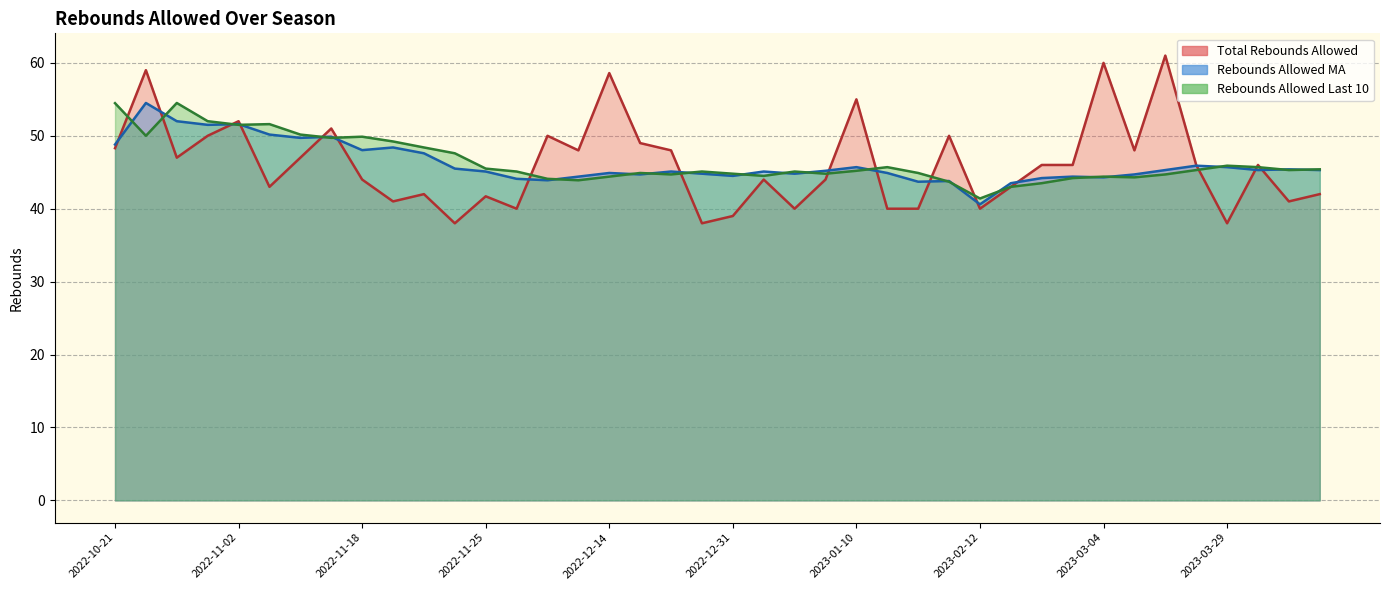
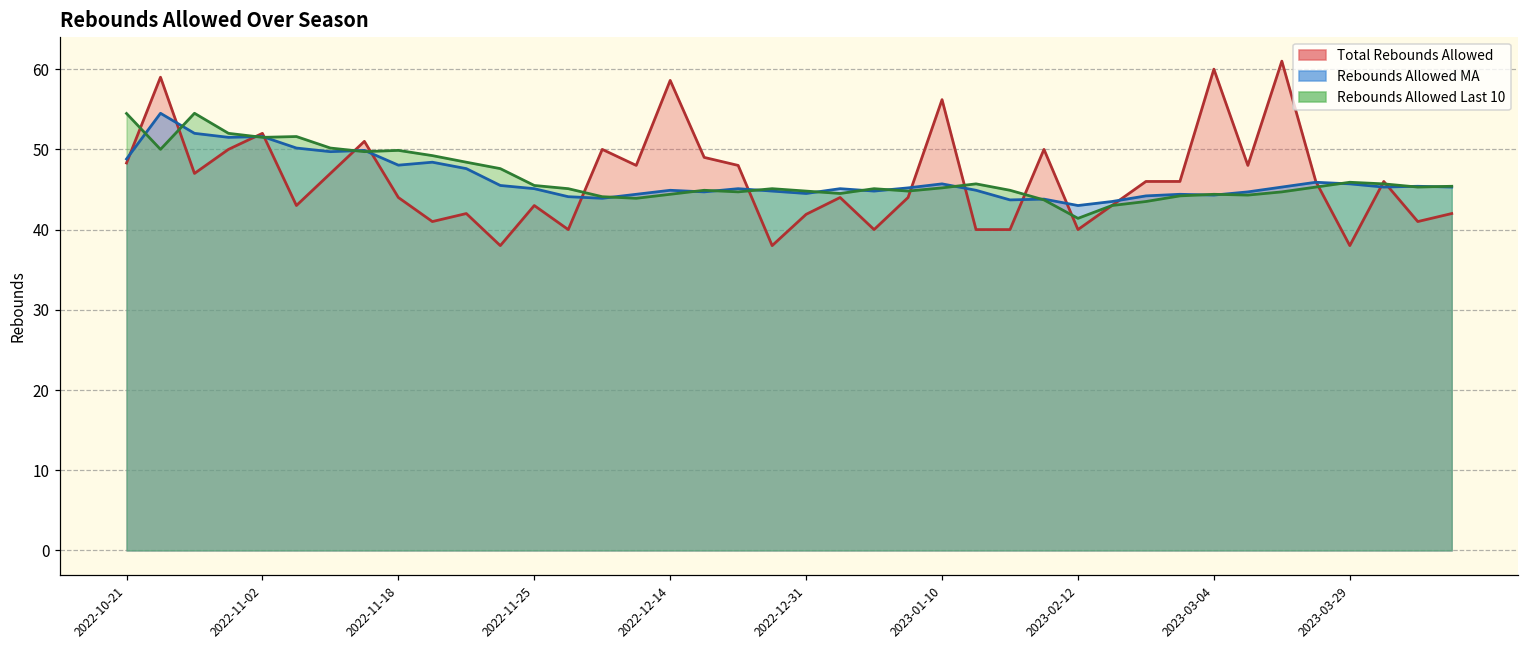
Total Rebounds Allowed, 2022-11-25: 42 -> 43
Total Rebounds Allowed, 2022-12-31: 39 -> 42
Total Rebounds Allowed, 2023-01-10: 55 -> 56
Rebounds Allowed MA, 2023-02-12: 41 -> 43
